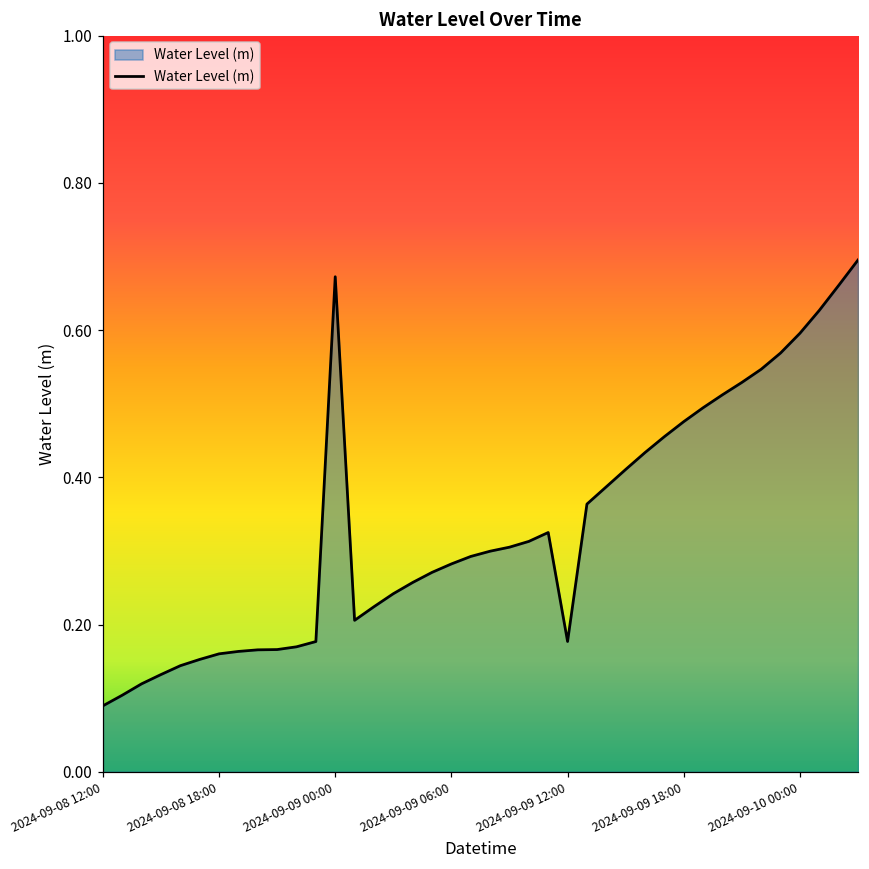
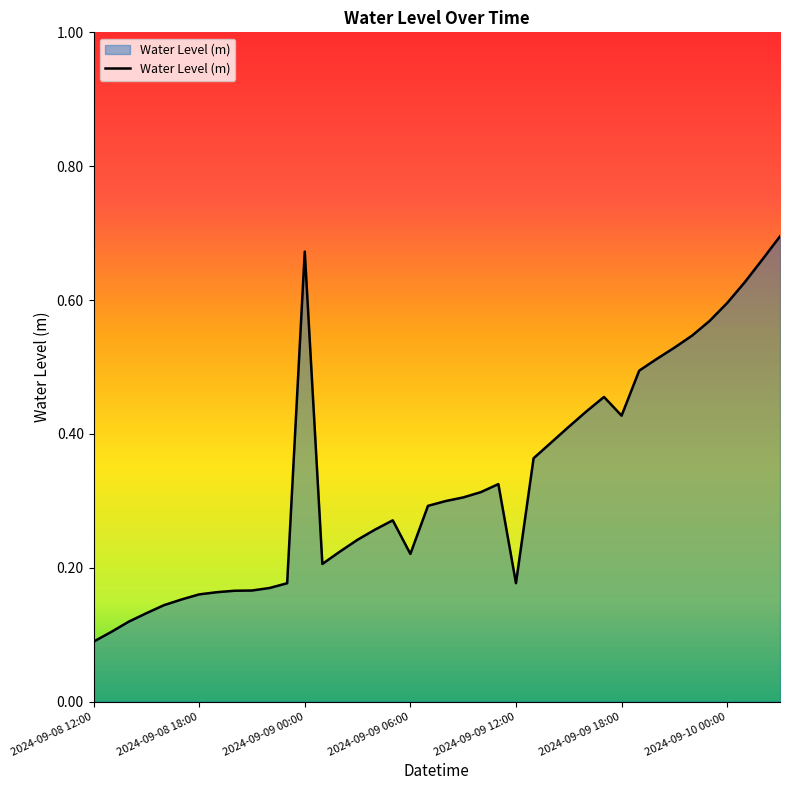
2024-09-09 06:00: 0.28 -> 0.22
2024-09-09 18:00: 0.48 -> 0.43
